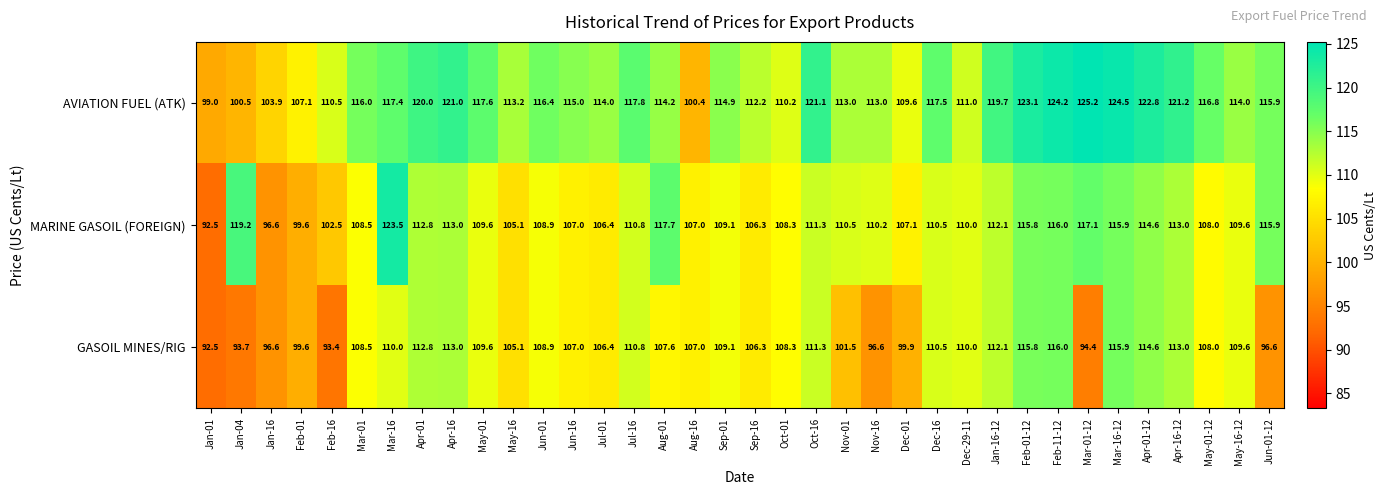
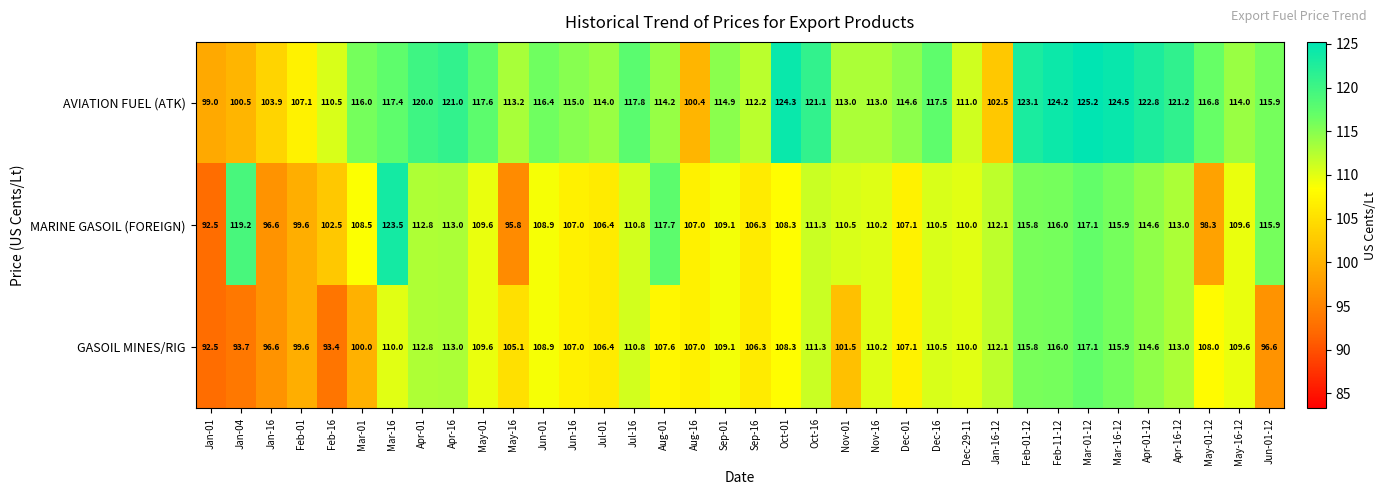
AVIATION FUEL (ATK), Oct-01: 110.2 -> 124.3
AVIATION FUEL (ATK), Dec-01: 109.6 -> 114.6
AVIATION FUEL (ATK), Jan-16-12: 119.7 -> 102.5
MARINE GASOIL (FOREIGN), May-16: 105.1 -> 95.8
MARINE GASOIL (FOREIGN), May-01-12: 108.0 -> 98.3
GASOIL MINES/RIG, Mar-01: 108.5 -> 100.0
GASOIL MINES/RIG, Nov-16: 96.6 -> 110.2
GASOIL MINES/RIG, Dec-01: 99.9 -> 107.1
GASOIL MINES/RIG, Mar-01-12: 94.4 -> 117.1
